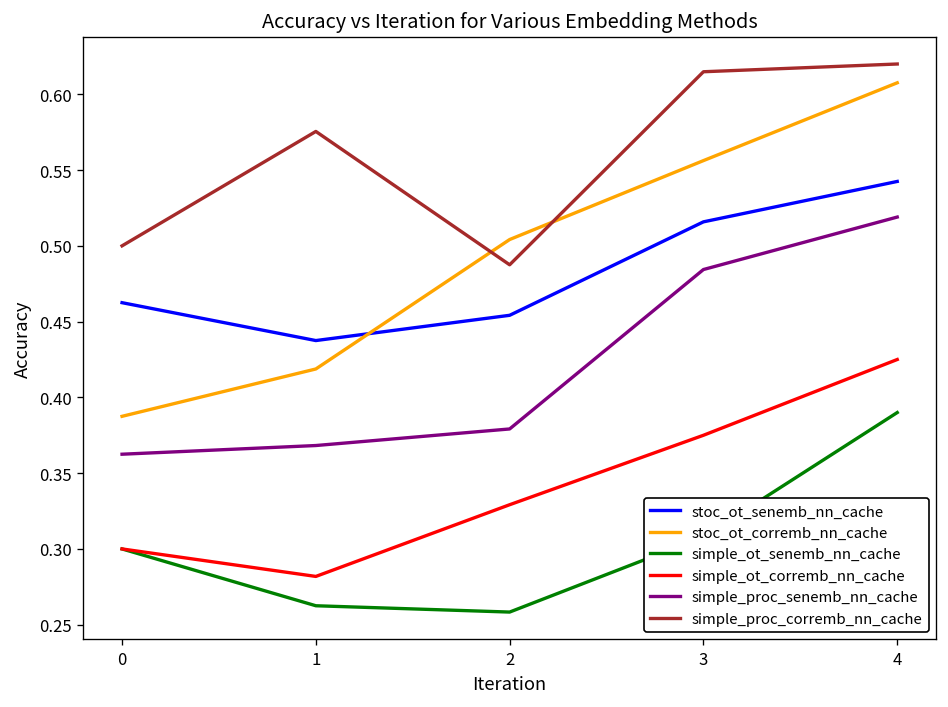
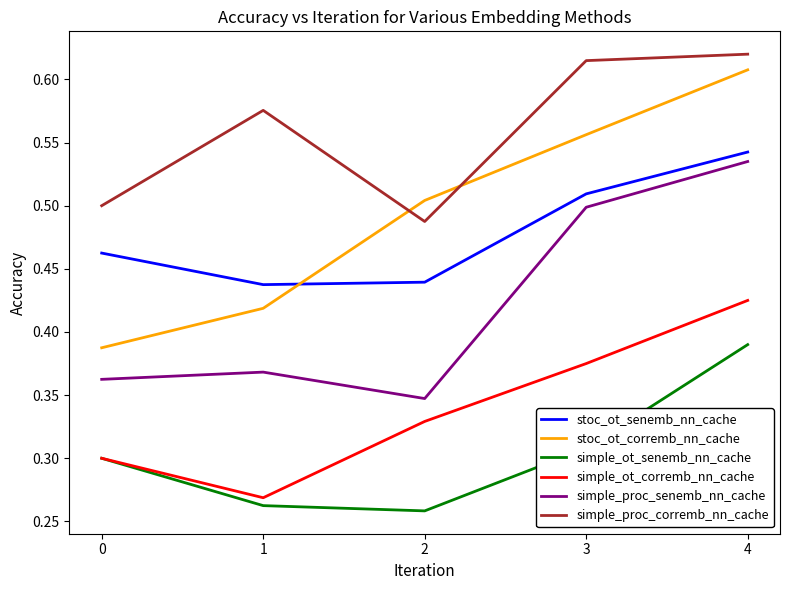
simple_ot_corremb_nn_cache, 1: 0.282 -> 0.269
stoc_ot_senemb_nn_cache, 2: 0.454 -> 0.439
simple_proc_senemb_nn_cache, 2: 0.379 -> 0.347
stoc_ot_senemb_nn_cache, 3: 0.516 -> 0.509
simple_proc_senemb_nn_cache, 3: 0.484 -> 0.499
simple_proc_senemb_nn_cache, 4: 0.519 -> 0.535
